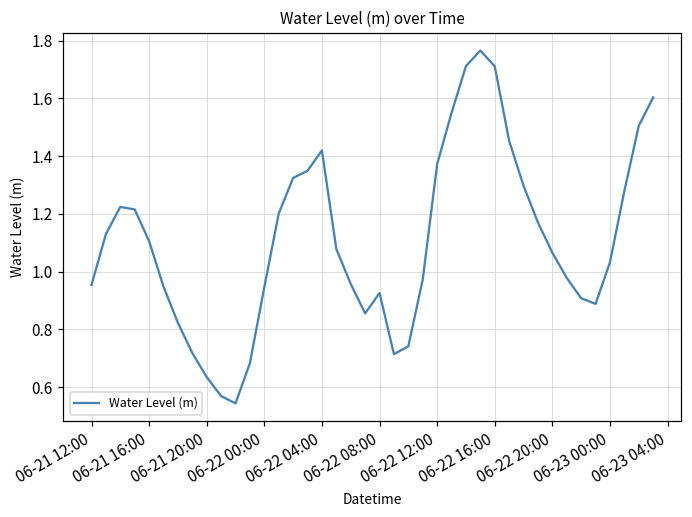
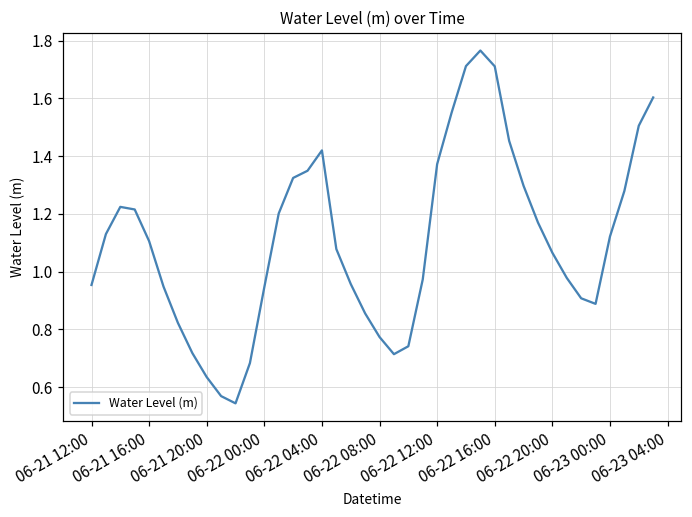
06-22 08:00: 0.93 -> 0.77
06-23 00:00: 1.03 -> 1.12
